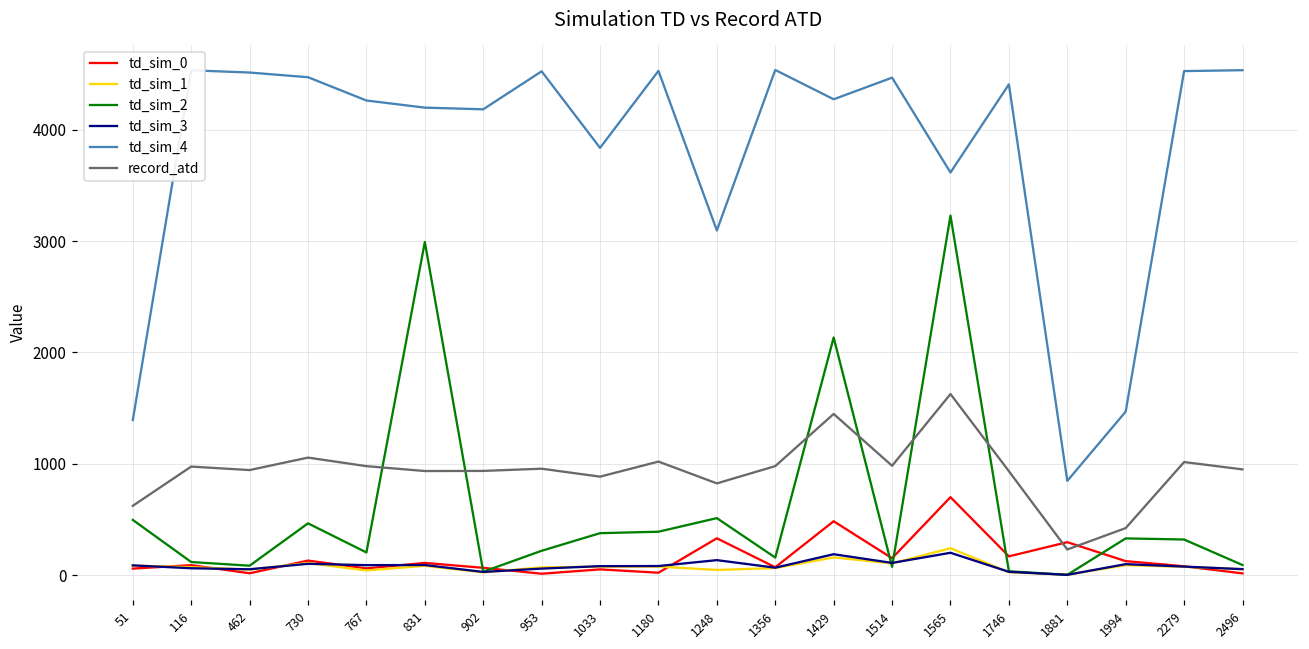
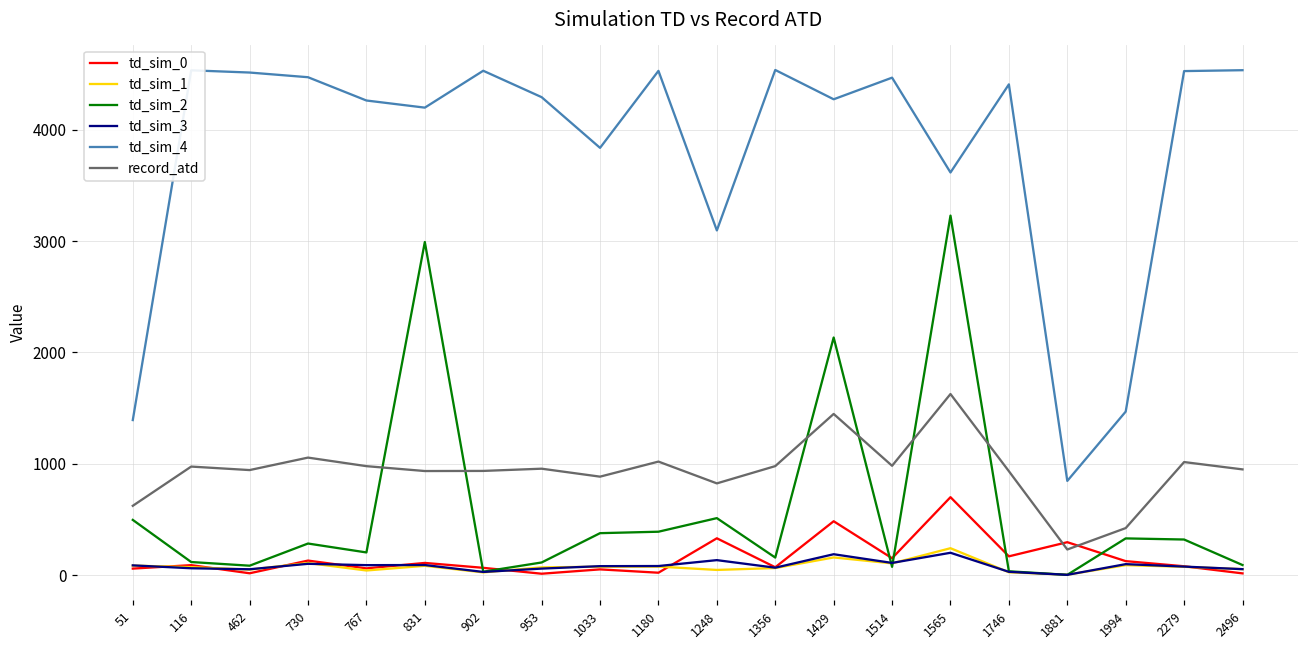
td_sim_2, 730: 470 -> 290
td_sim_4, 902: 4180 -> 4530
td_sim_2, 953: 220 -> 120
td_sim_4, 953: 4520 -> 4290
